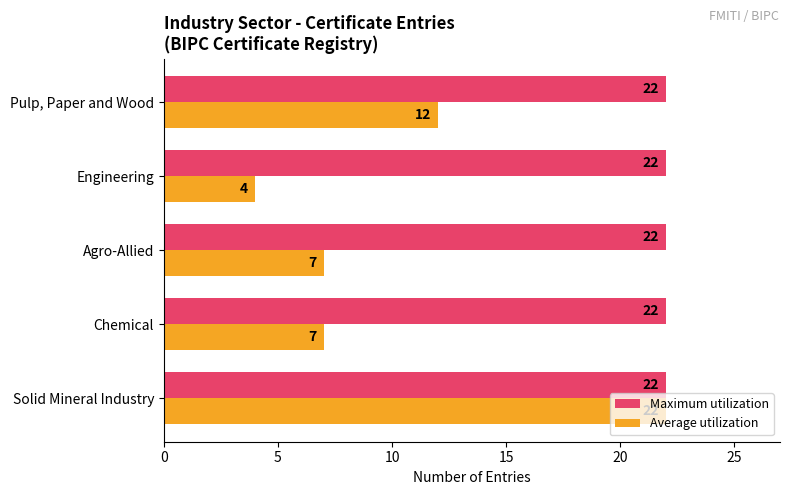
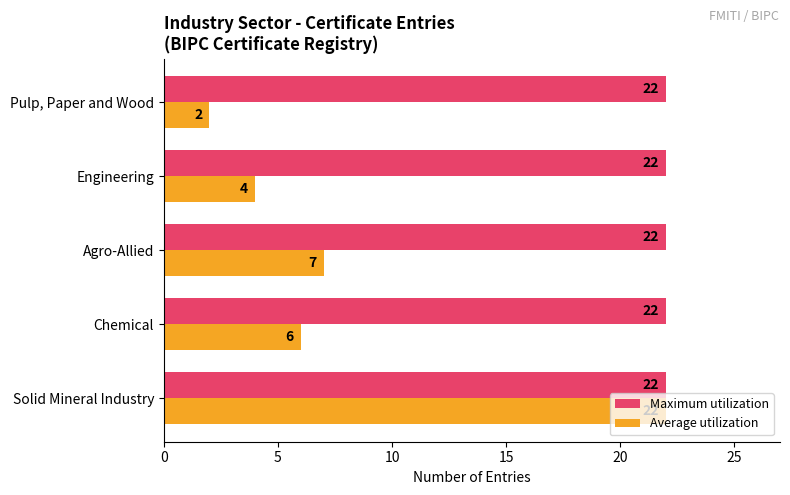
Average utilization, Pulp, Paper and Wood: 12 -> 2
Average utilization, Chemical: 7 -> 6
